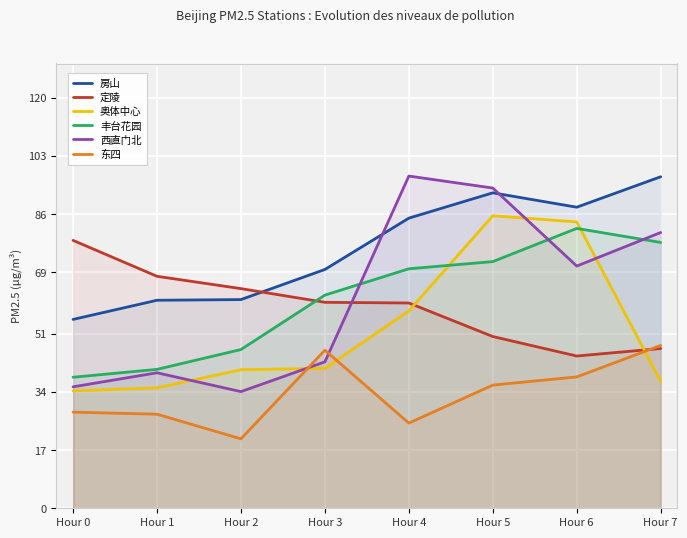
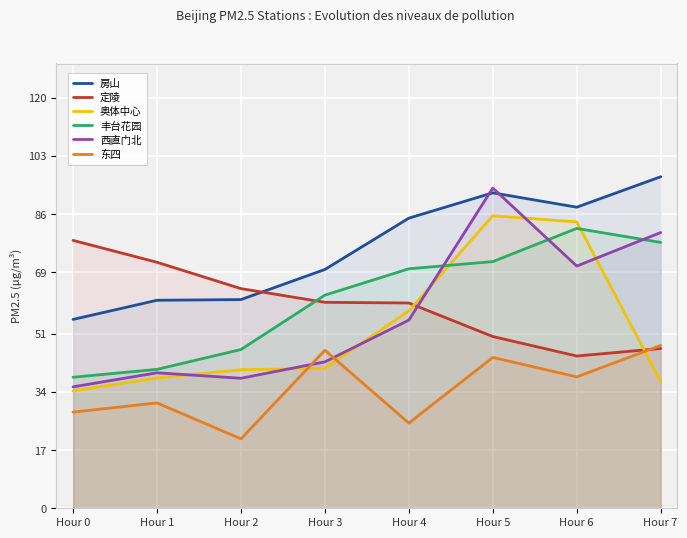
定陵, Hour 1: 68 -> 72
奥体中心, Hour 1: 35 -> 38
东四, Hour 1: 28 -> 31
西直门北, Hour 2: 34 -> 38
西直门北, Hour 4: 97 -> 55
东四, Hour 5: 36 -> 44
